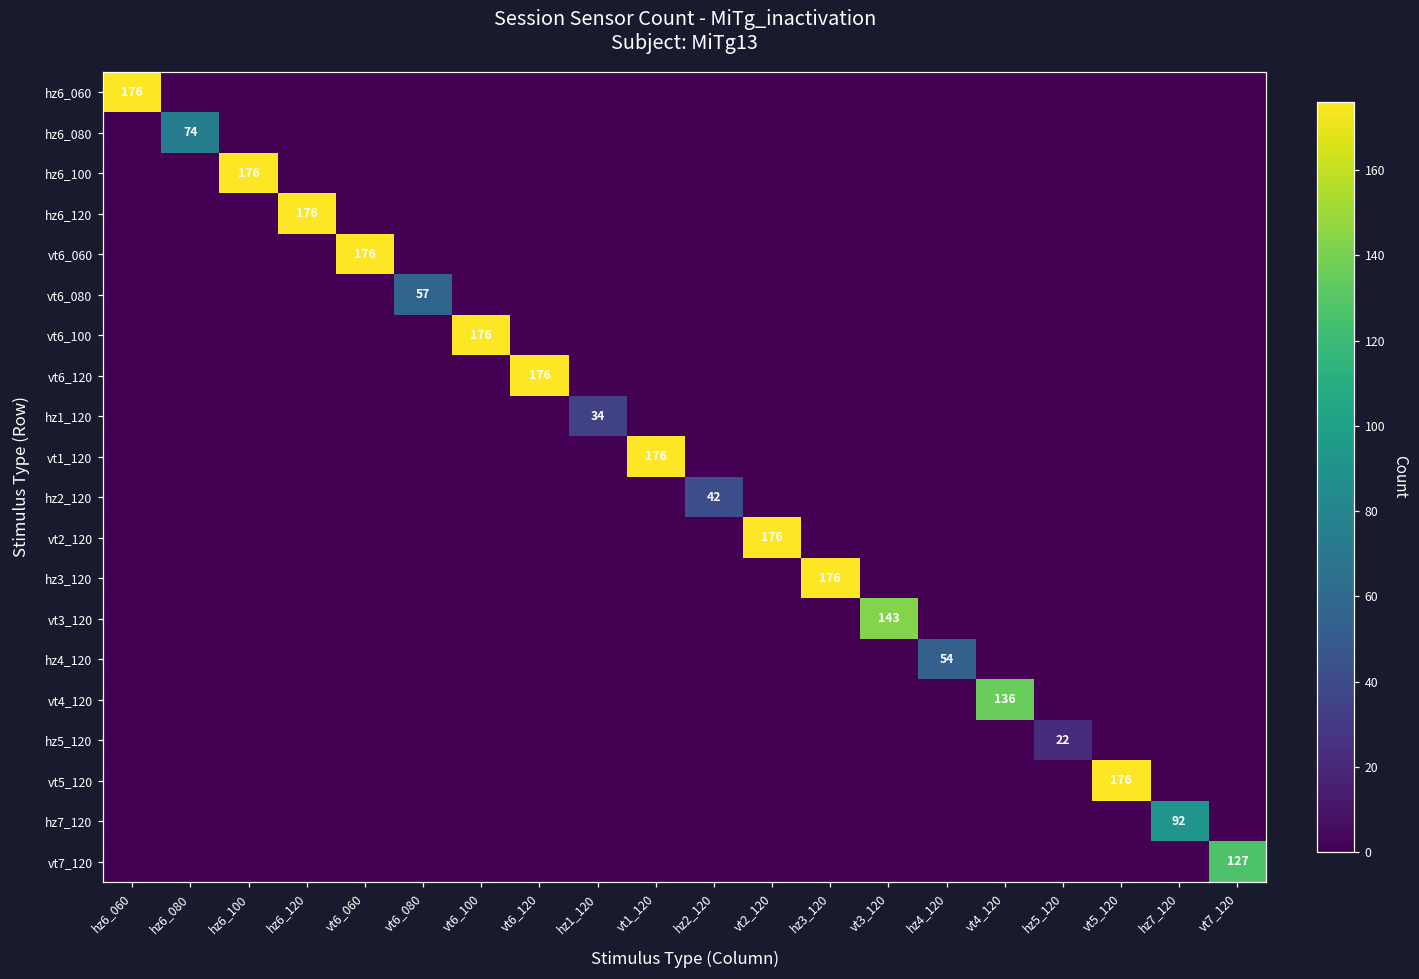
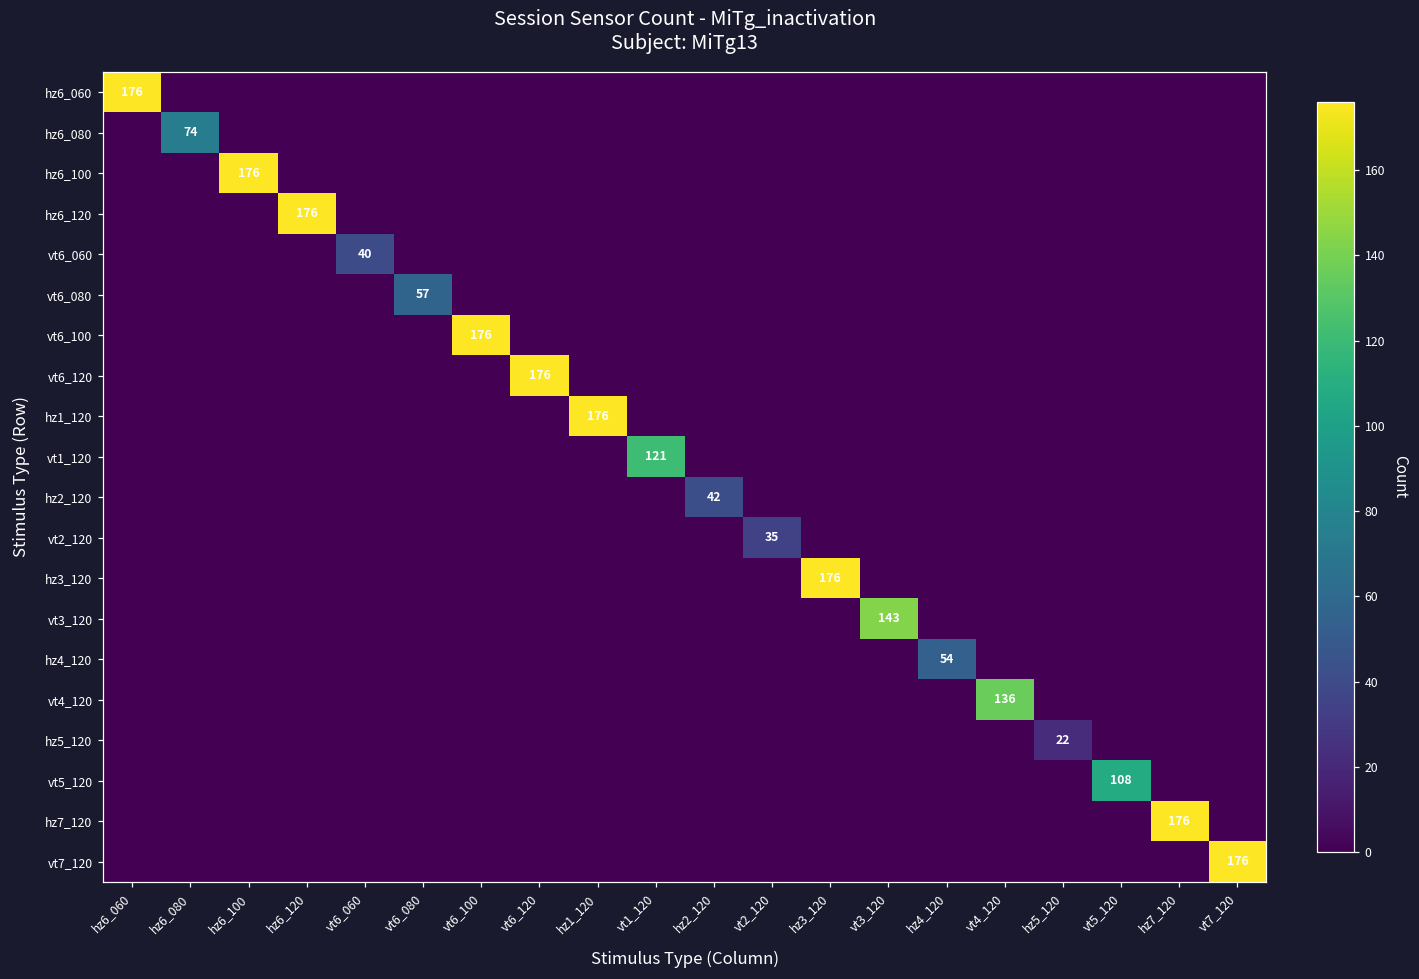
vt6_060, vt6_060: 176 -> 40
hz1_120, hz1_120: 34 -> 176
vt1_120, vt1_120: 176 -> 121
vt2_120, vt2_120: 176 -> 35
vt5_120, vt5_120: 176 -> 108
hz7_120, hz7_120: 92 -> 176
vt7_120, vt7_120: 127 -> 176
